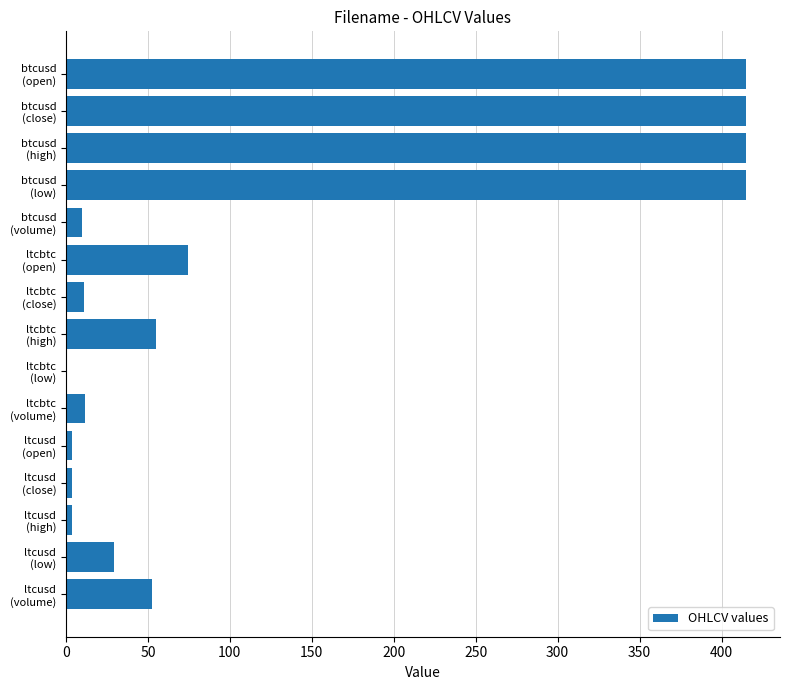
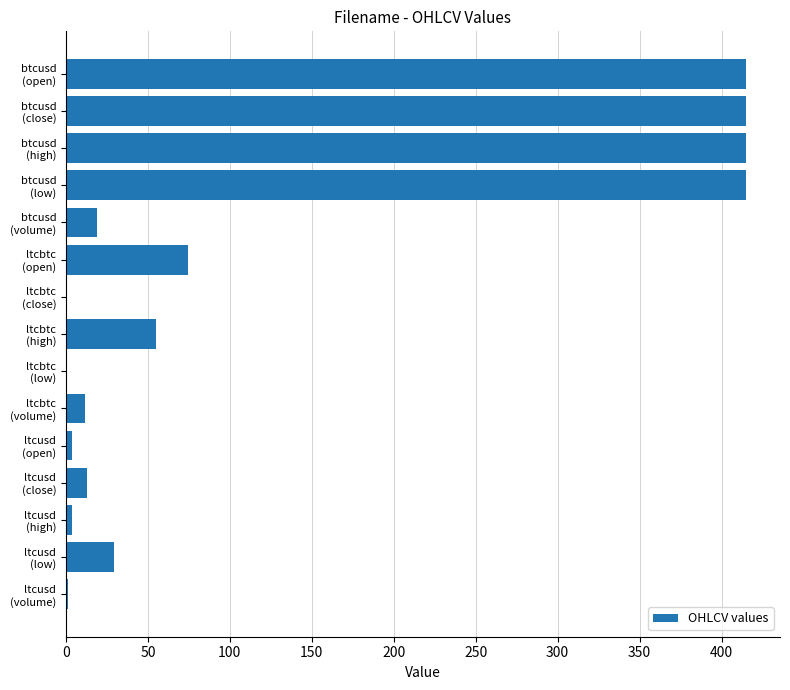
btcusd (volume): 10 -> 19
ltcbtc (close): 11 -> 0
ltcusd (close): 4 -> 13
ltcusd (volume): 52 -> 1
